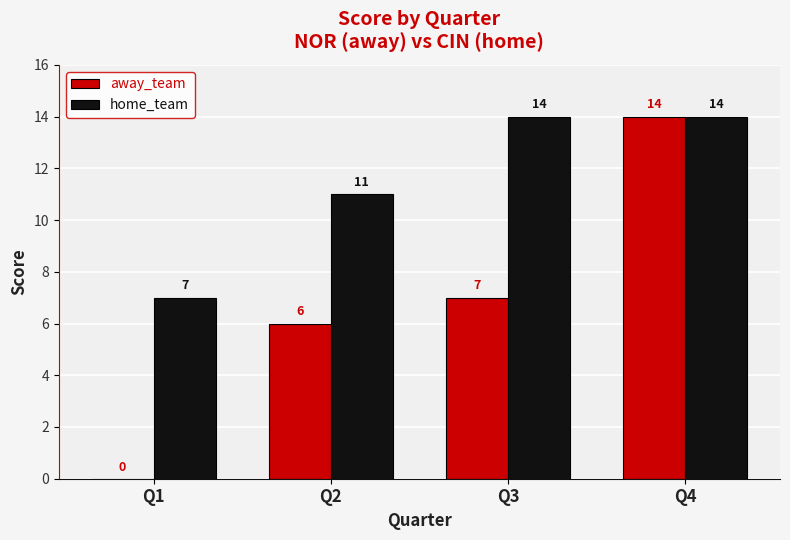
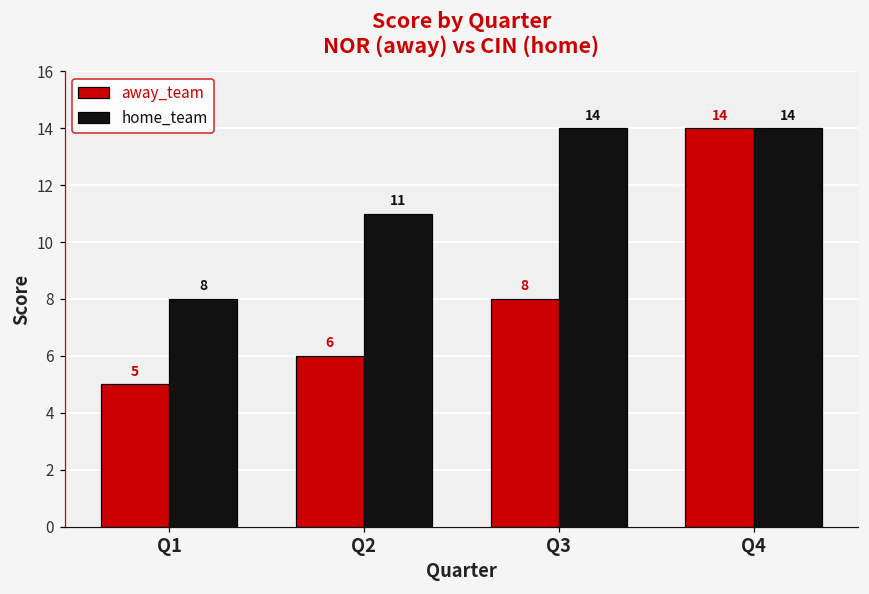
away_team, Q1: 0 -> 5
home_team, Q1: 7 -> 8
away_team, Q3: 7 -> 8
